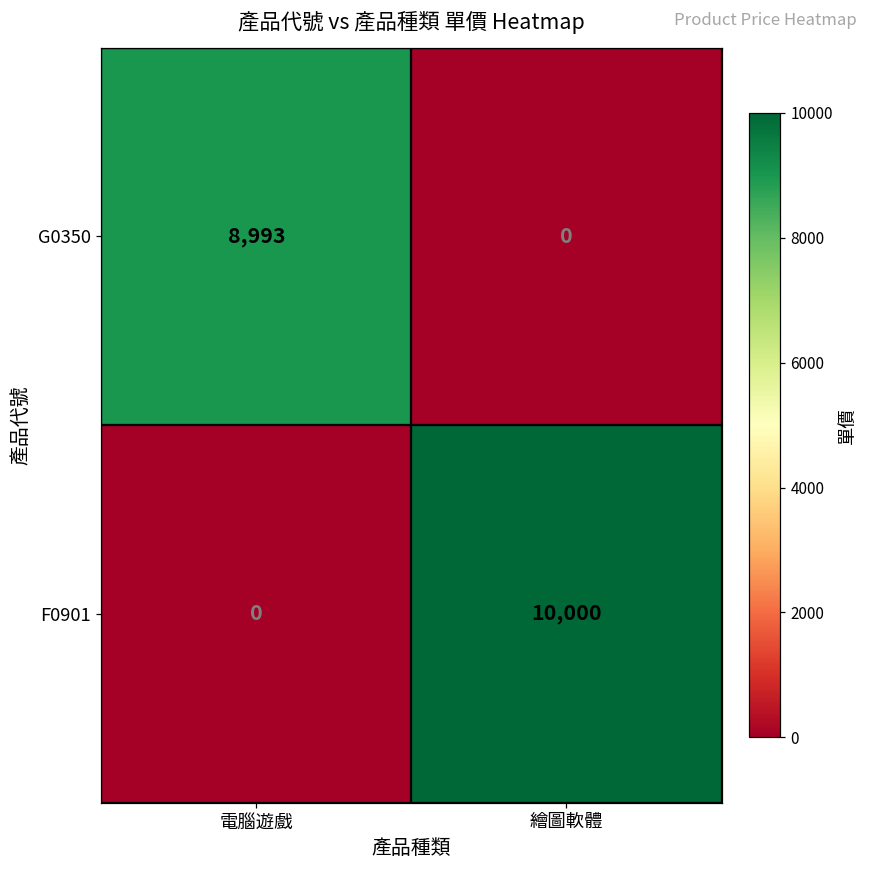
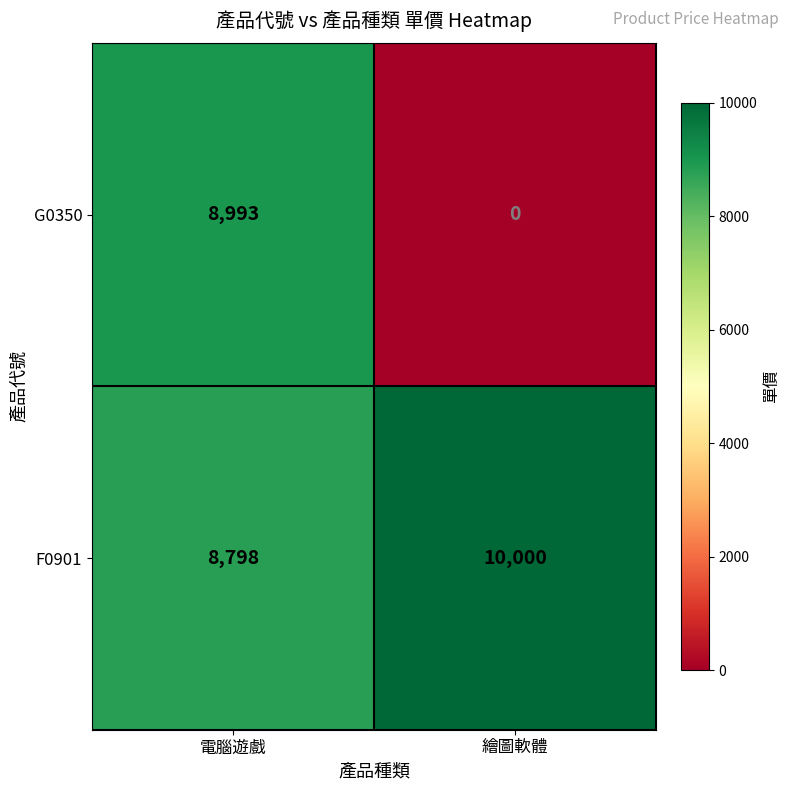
F0901, 電腦遊戲: 0 -> 8,798
